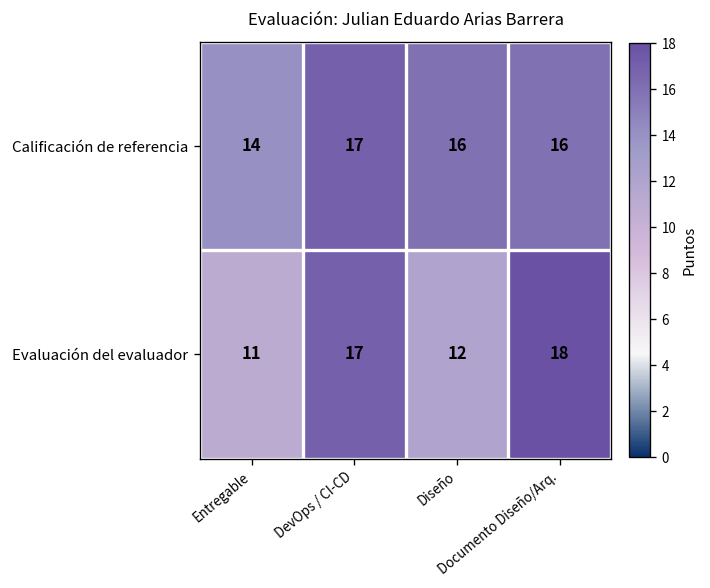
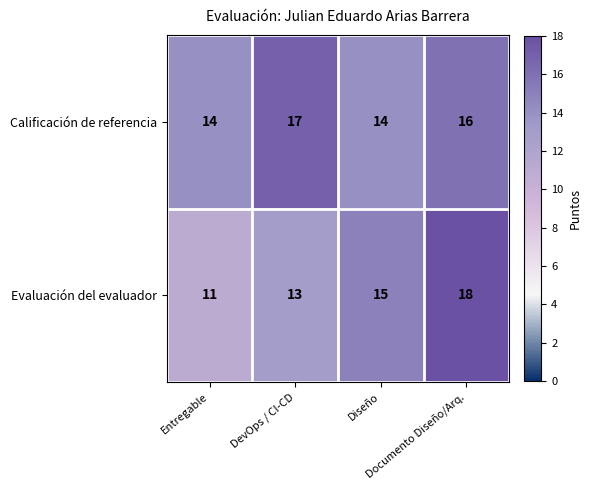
Calificación de referencia, Diseño: 16 -> 14
Evaluación del evaluador, DevOps / CI-CD: 17 -> 13
Evaluación del evaluador, Diseño: 12 -> 15
